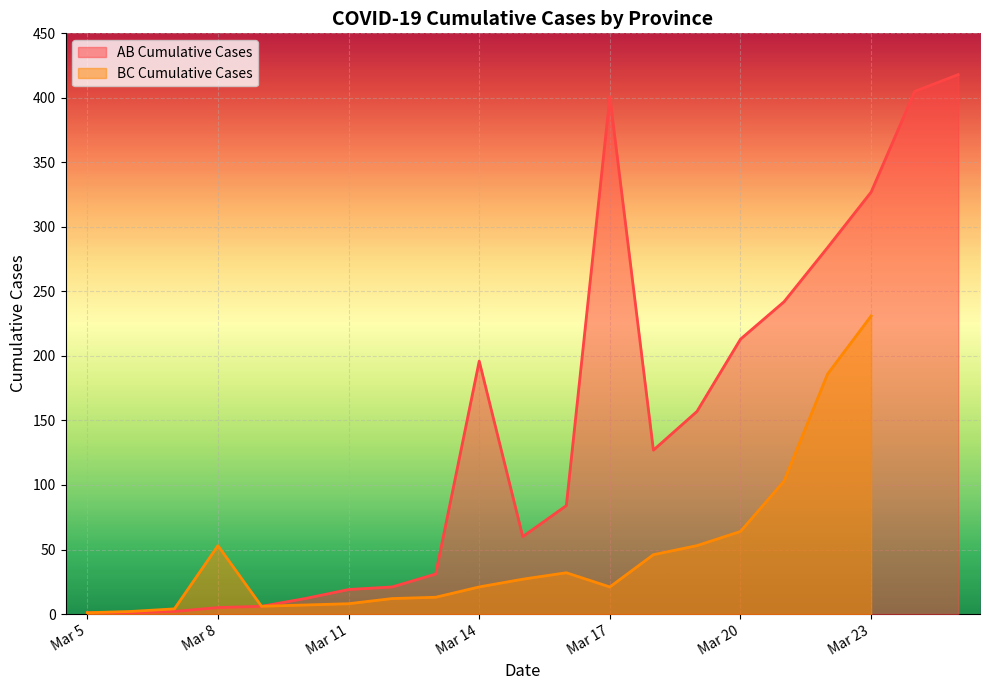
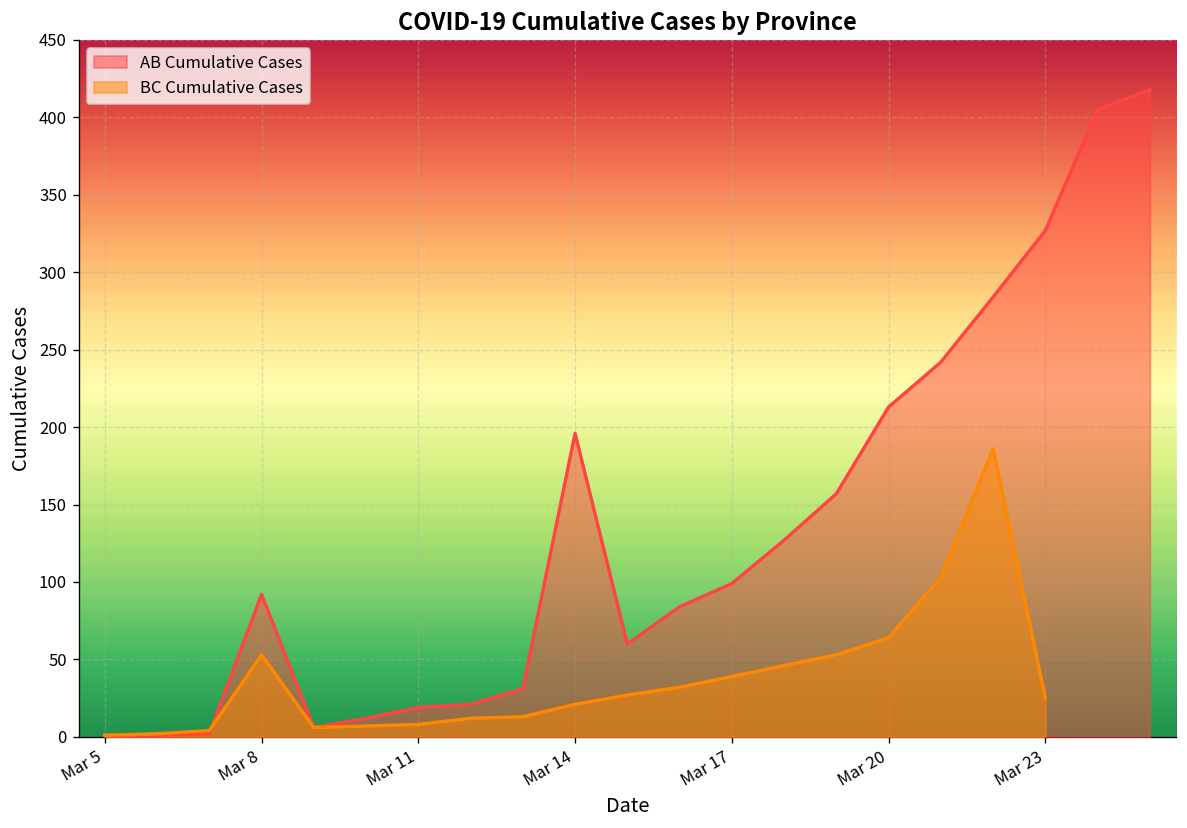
AB Cumulative Cases, Mar 8: 5 -> 92
AB Cumulative Cases, Mar 17: 401 -> 99
BC Cumulative Cases, Mar 17: 21 -> 39
BC Cumulative Cases, Mar 23: 231 -> 25
